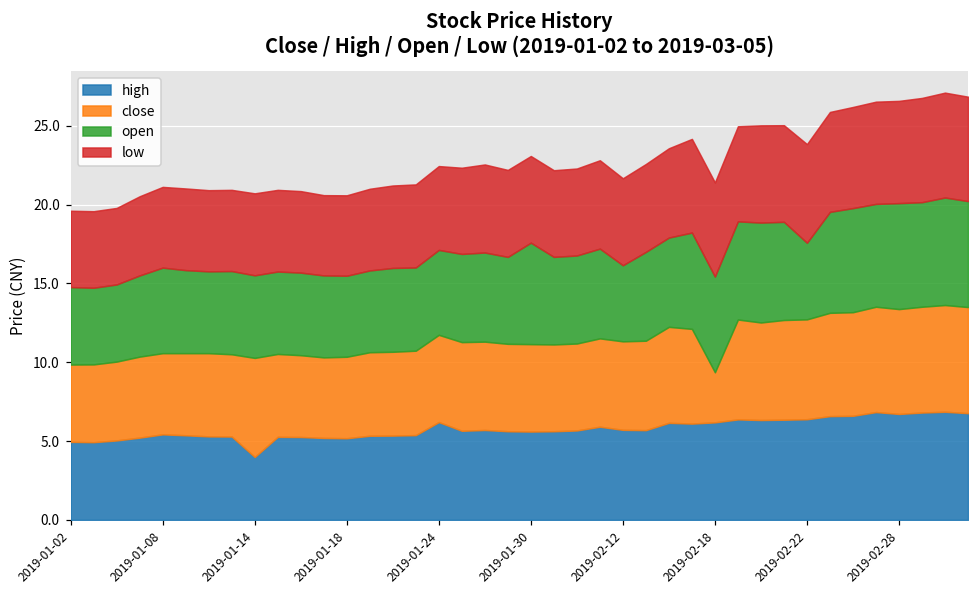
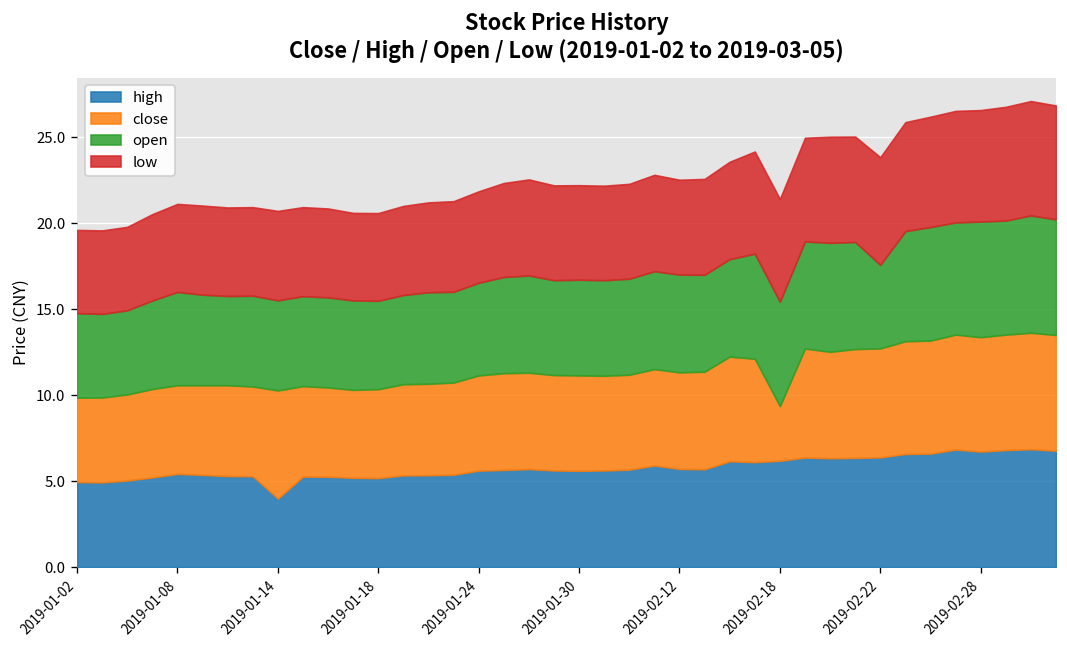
high, 2019-01-24: 6.2 -> 5.6
open, 2019-01-30: 6.4 -> 5.6
open, 2019-02-12: 4.8 -> 5.7
